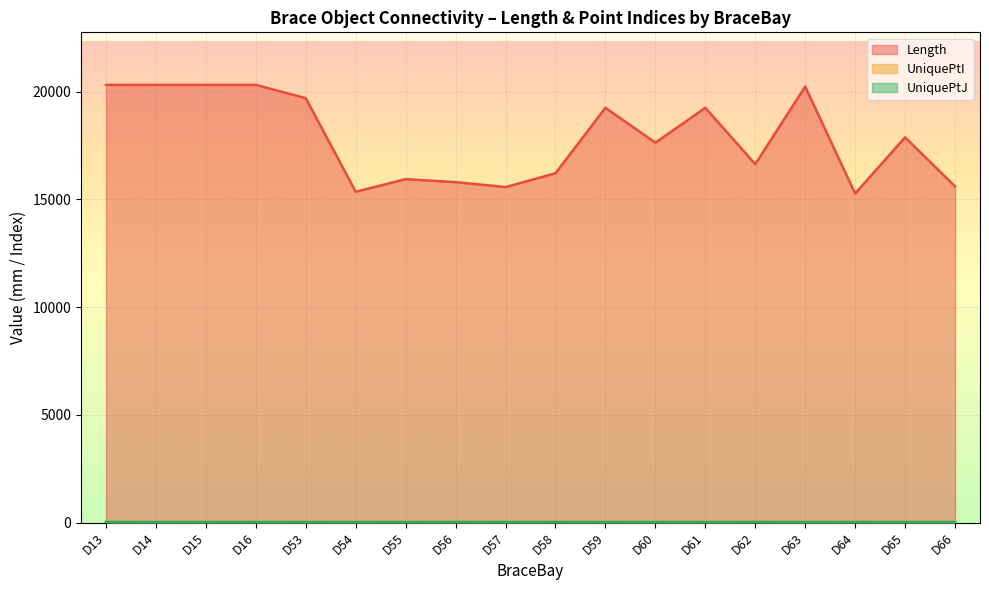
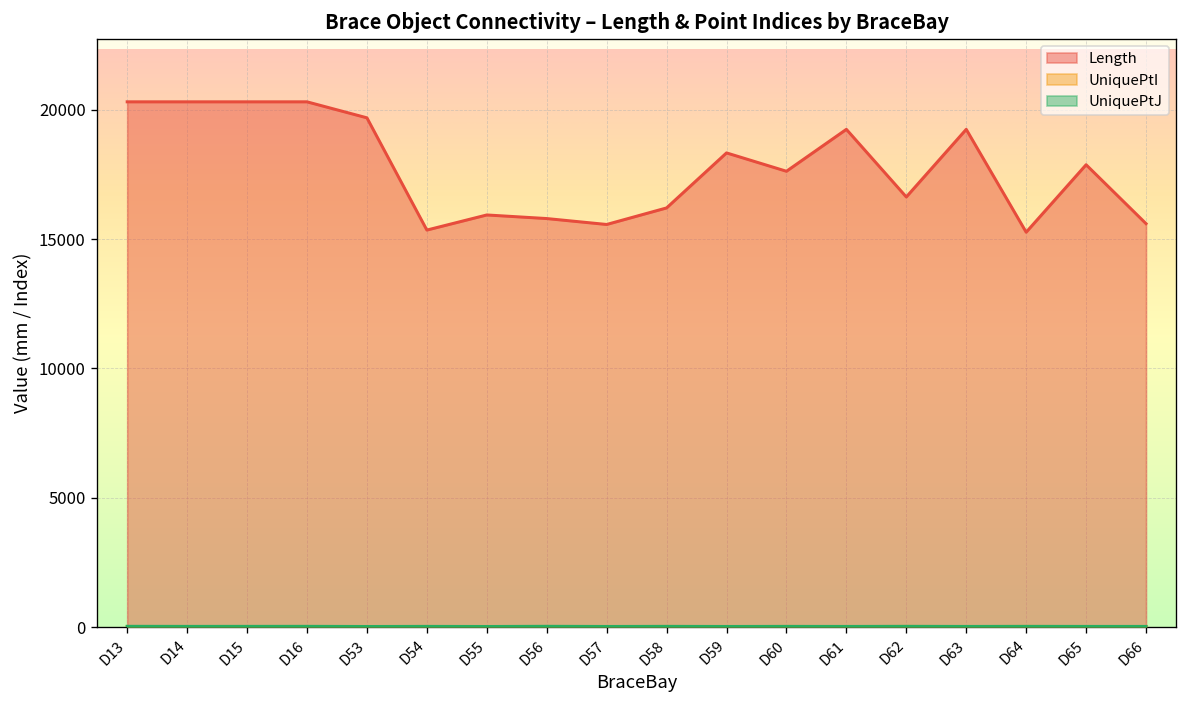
Length, D59: 19200 -> 18300
Length, D63: 20200 -> 19200
